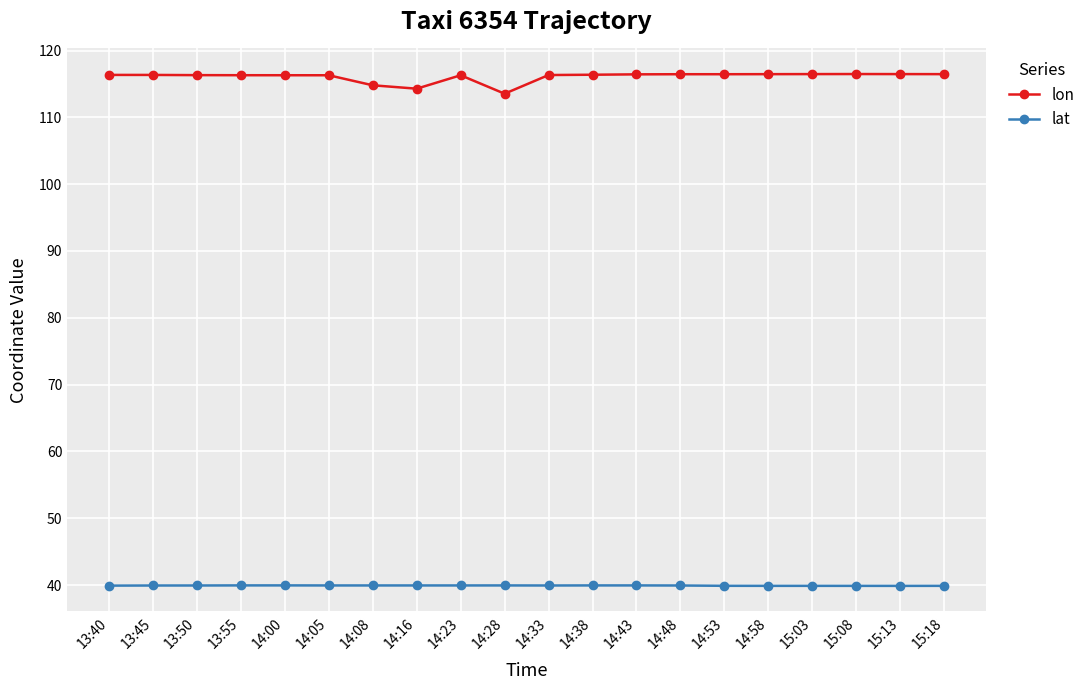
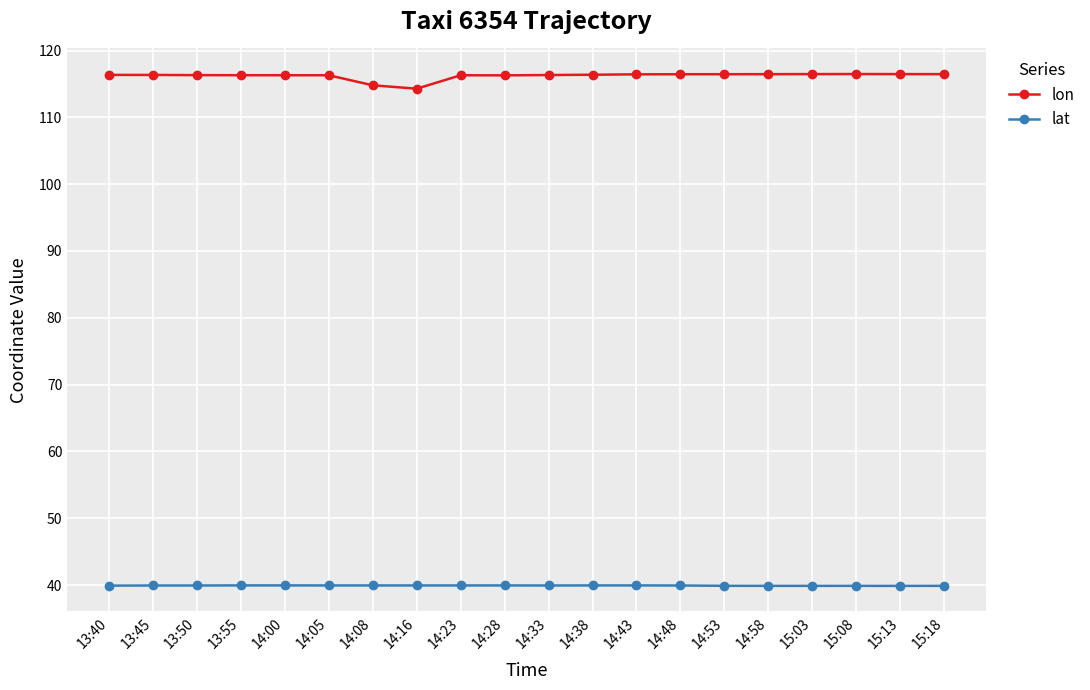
lon, 14:28: 114 -> 116
